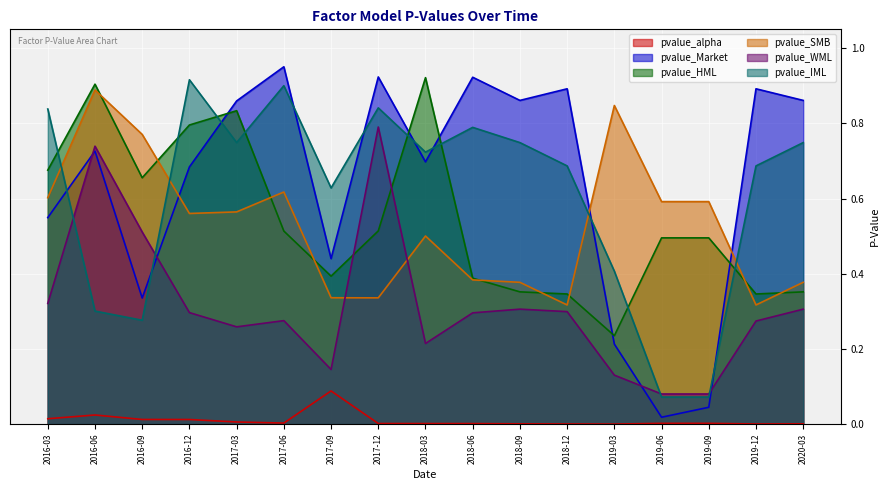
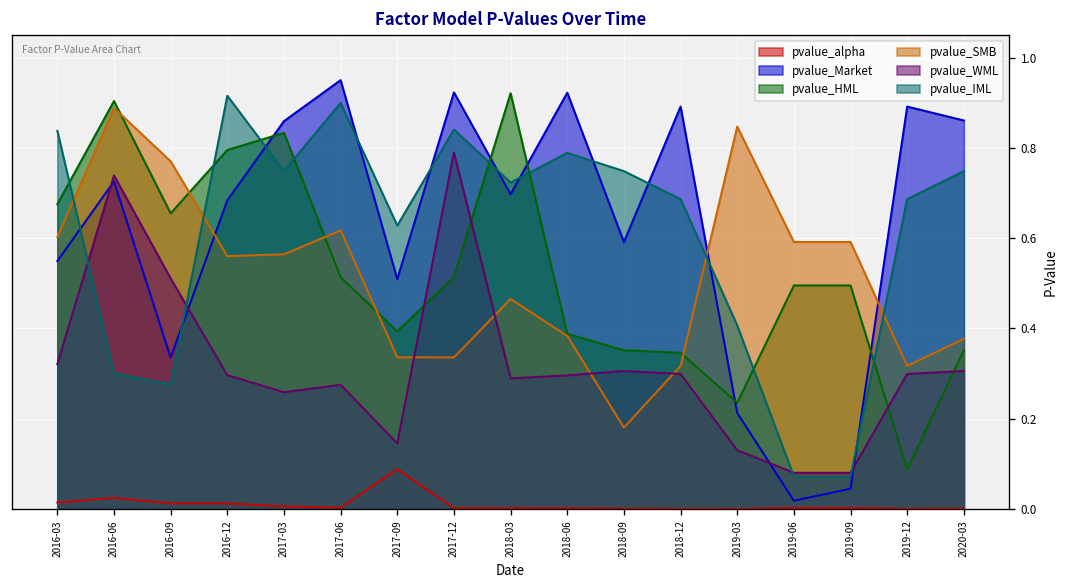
pvalue_Market, 2017-09: 0.44 -> 0.51
pvalue_SMB, 2018-03: 0.50 -> 0.47
pvalue_WML, 2018-03: 0.21 -> 0.29
pvalue_Market, 2018-09: 0.86 -> 0.59
pvalue_SMB, 2018-09: 0.38 -> 0.18
pvalue_HML, 2019-12: 0.35 -> 0.09
pvalue_WML, 2019-12: 0.27 -> 0.30
